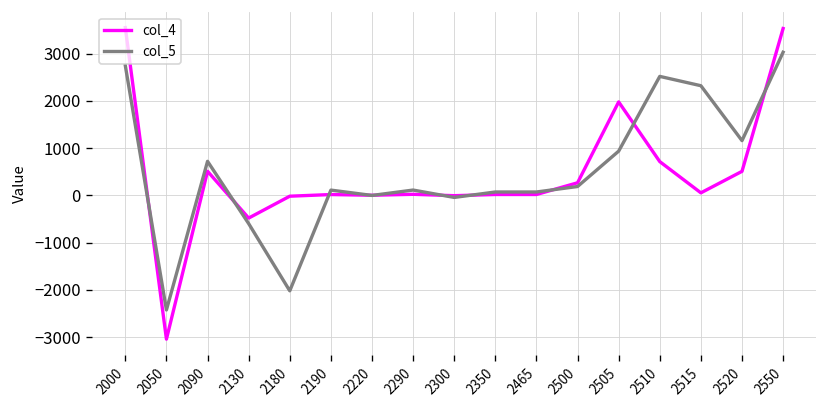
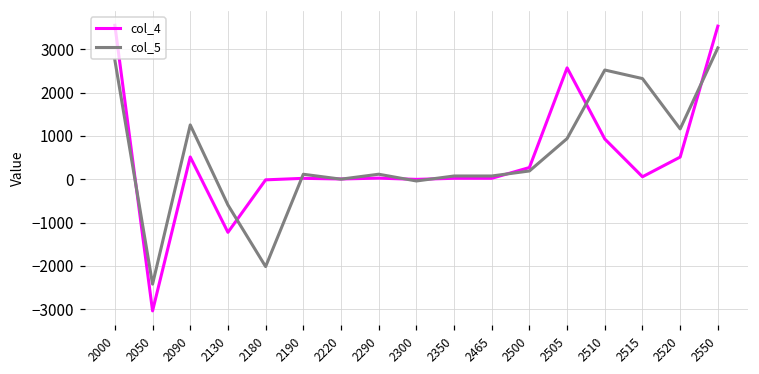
col_5, 2090: 700 -> 1300
col_4, 2130: -500 -> -1200
col_4, 2505: 2000 -> 2600
col_4, 2510: 700 -> 900
